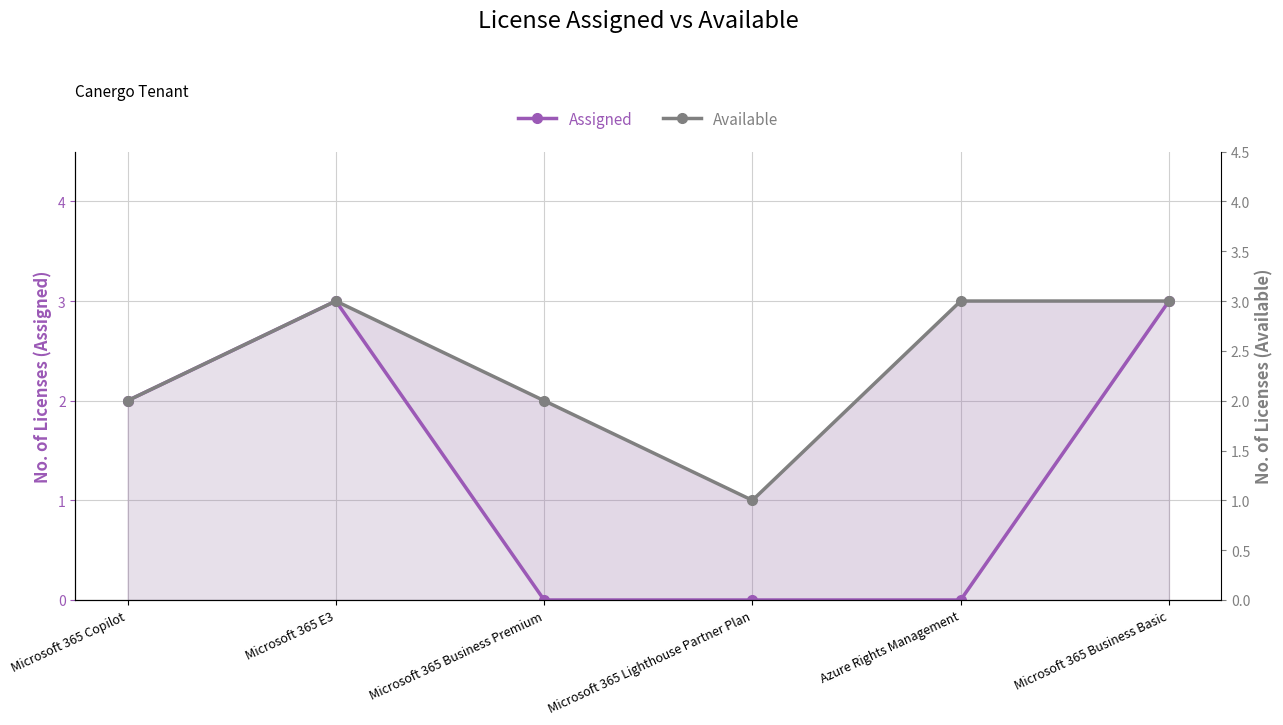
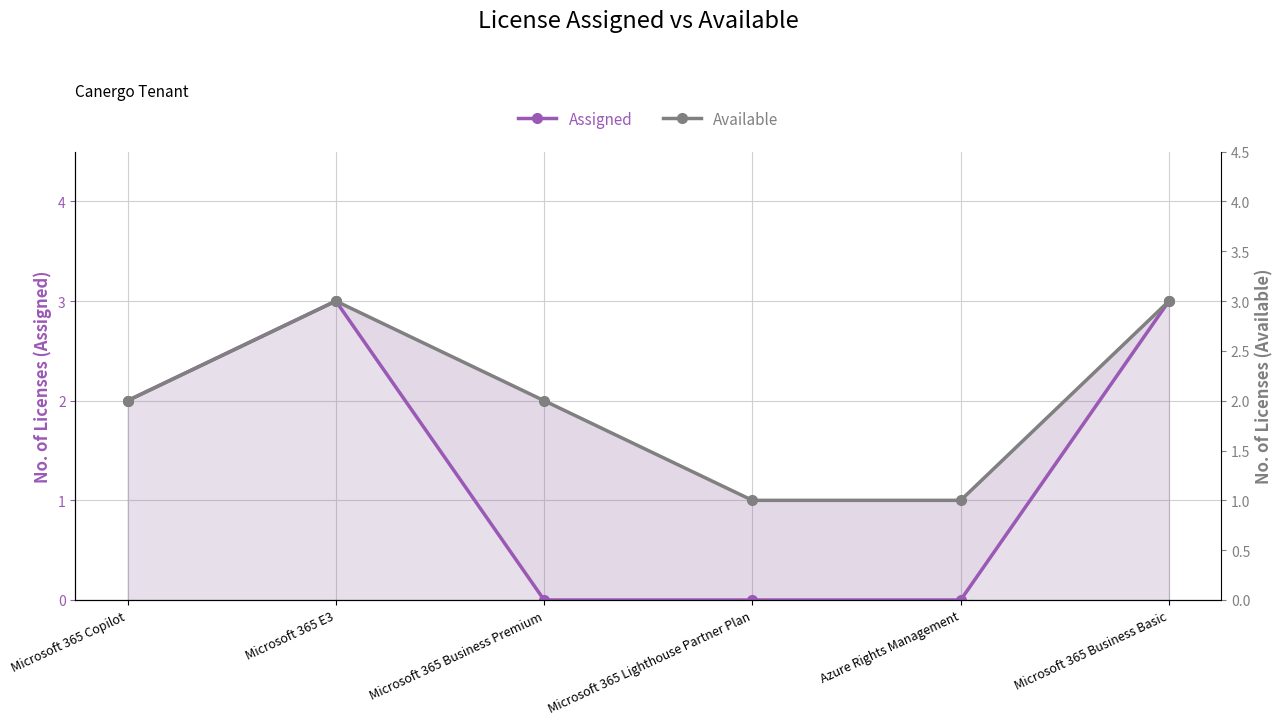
Available, Azure Rights Management: 3 -> 1
